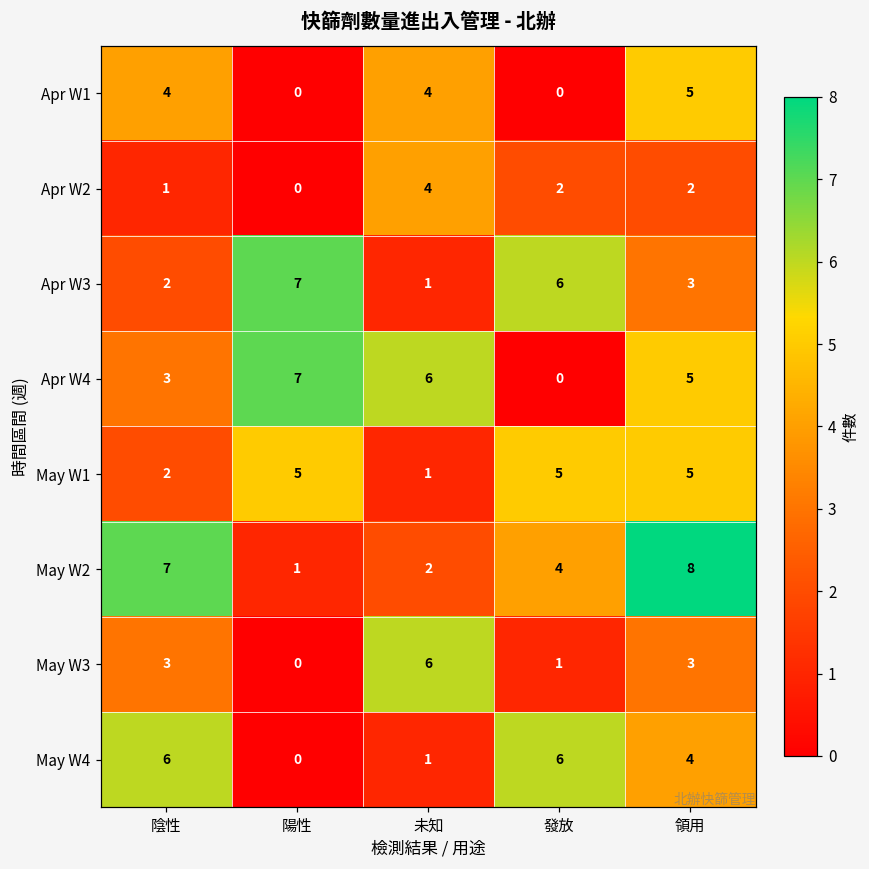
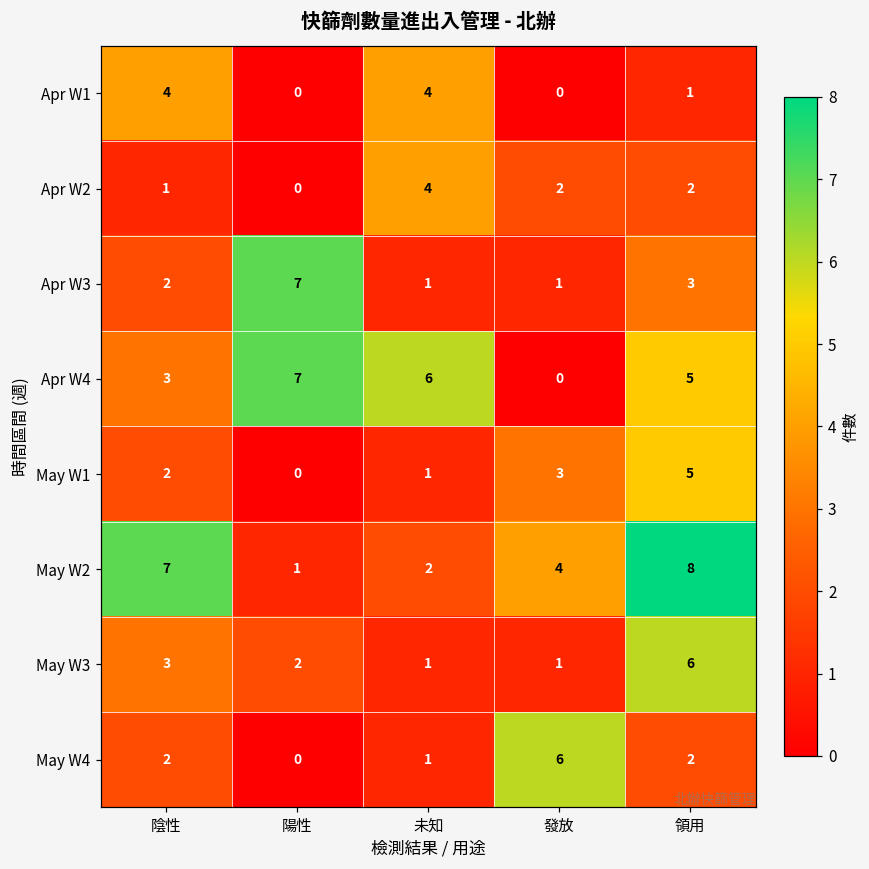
Apr W1, 領用: 5 -> 1
Apr W3, 發放: 6 -> 1
May W1, 陽性: 5 -> 0
May W1, 發放: 5 -> 3
May W3, 陽性: 0 -> 2
May W3, 未知: 6 -> 1
May W3, 領用: 3 -> 6
May W4, 陰性: 6 -> 2
May W4, 領用: 4 -> 2
